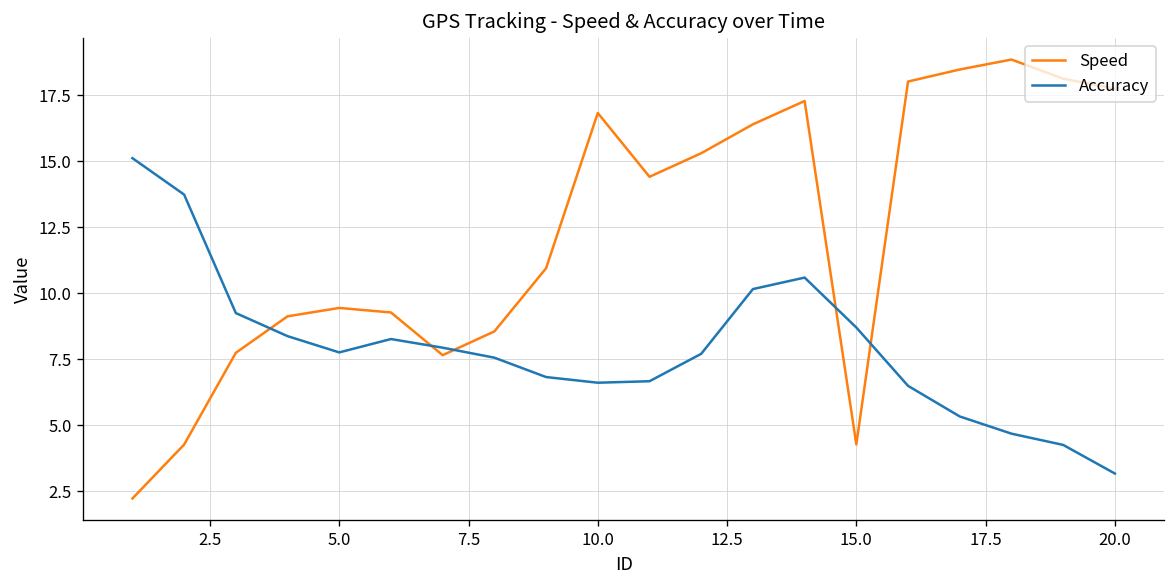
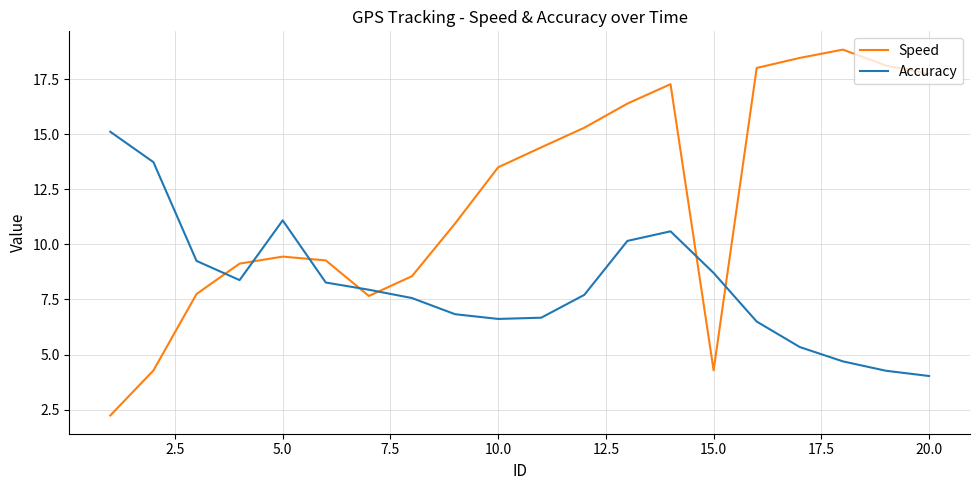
Accuracy, 5.0: 7.8 -> 11.1
Speed, 10.0: 16.8 -> 13.5
Accuracy, 20.0: 3.2 -> 4.0
